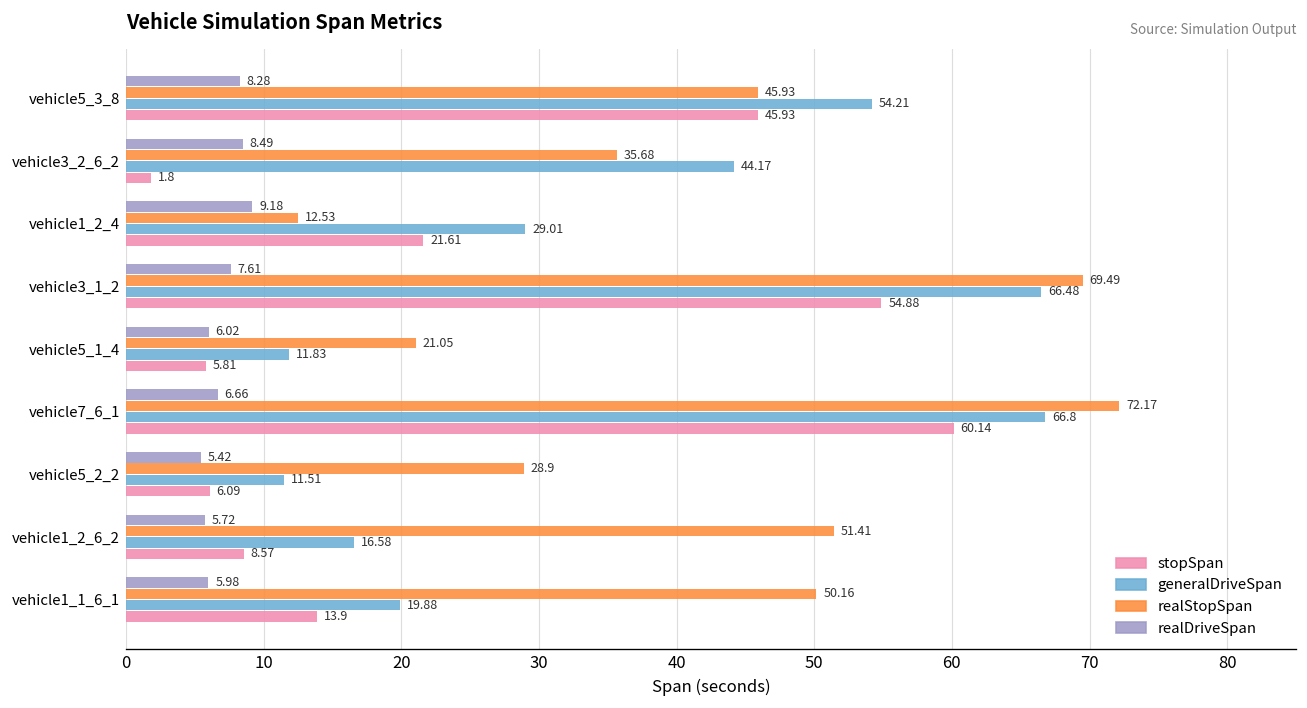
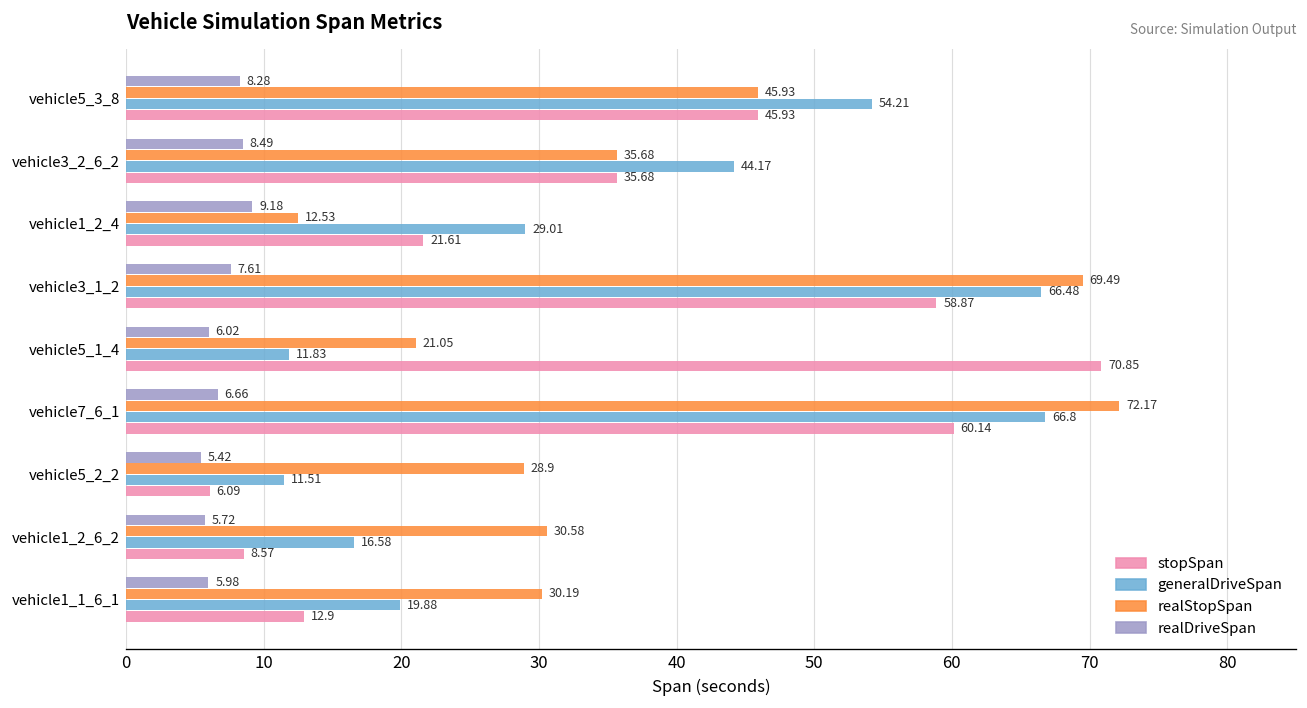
stopSpan, vehicle3_2_6_2: 1.8 -> 35.68
stopSpan, vehicle3_1_2: 54.88 -> 58.87
stopSpan, vehicle5_1_4: 5.81 -> 70.85
realStopSpan, vehicle1_2_6_2: 51.41 -> 30.58
realStopSpan, vehicle1_1_6_1: 50.16 -> 30.19
stopSpan, vehicle1_1_6_1: 13.9 -> 12.9
